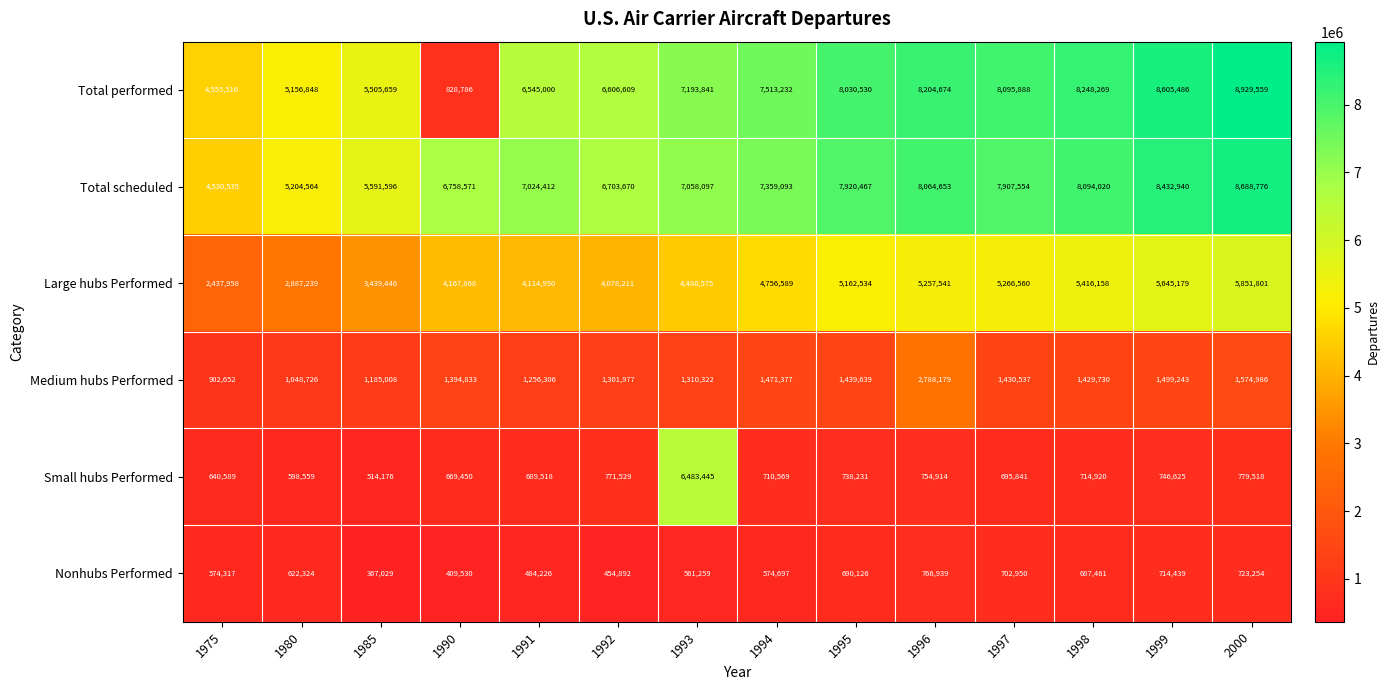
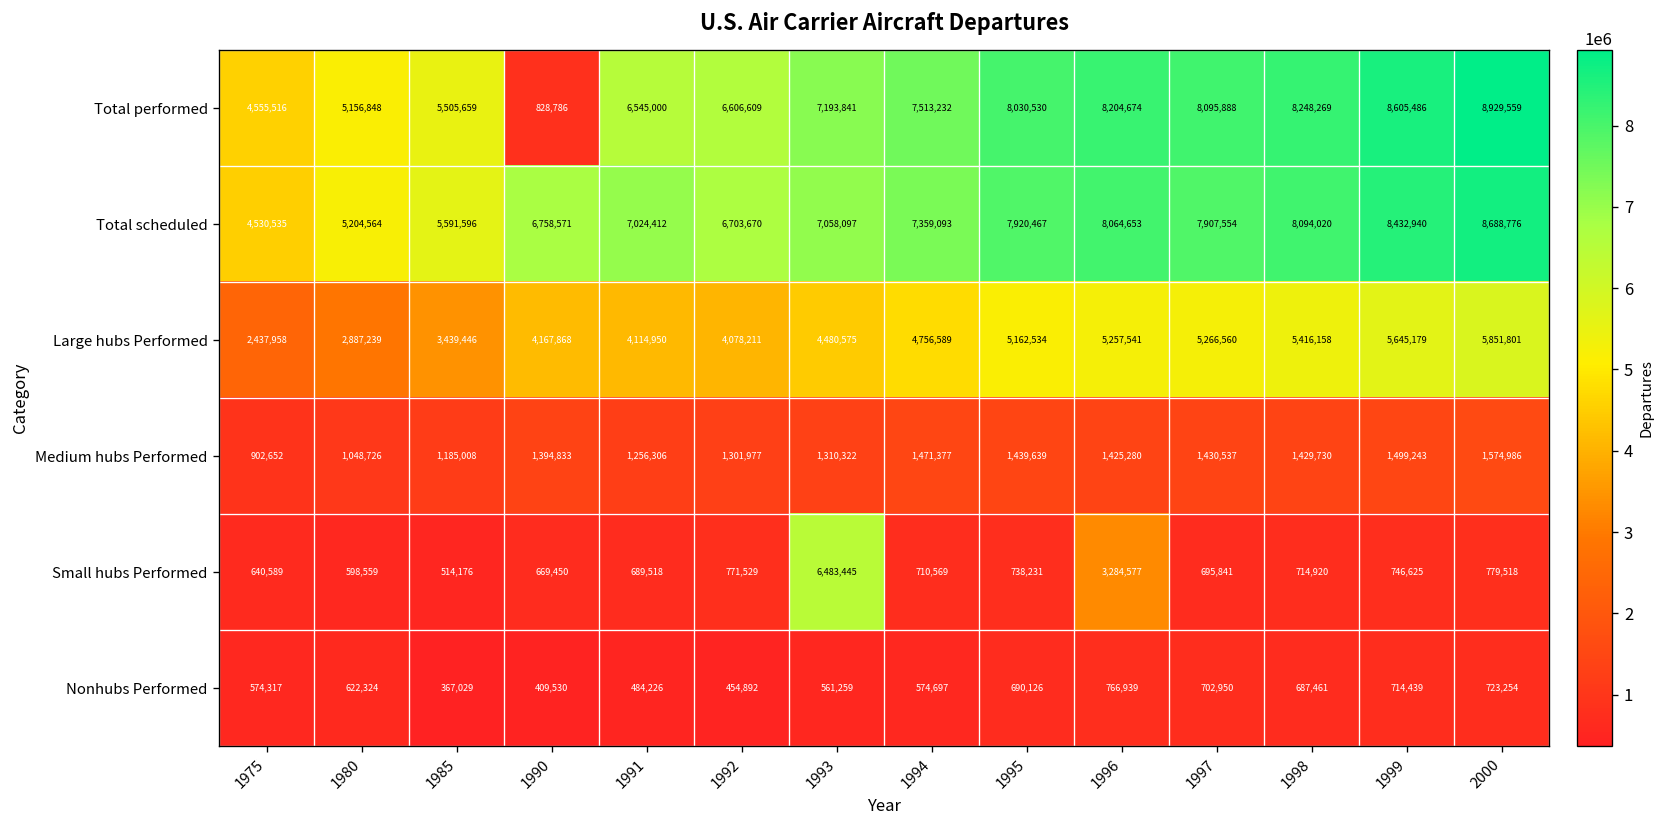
Medium hubs Performed, 1996: 2,788,179 -> 1,425,280
Small hubs Performed, 1996: 754,914 -> 3,284,577
